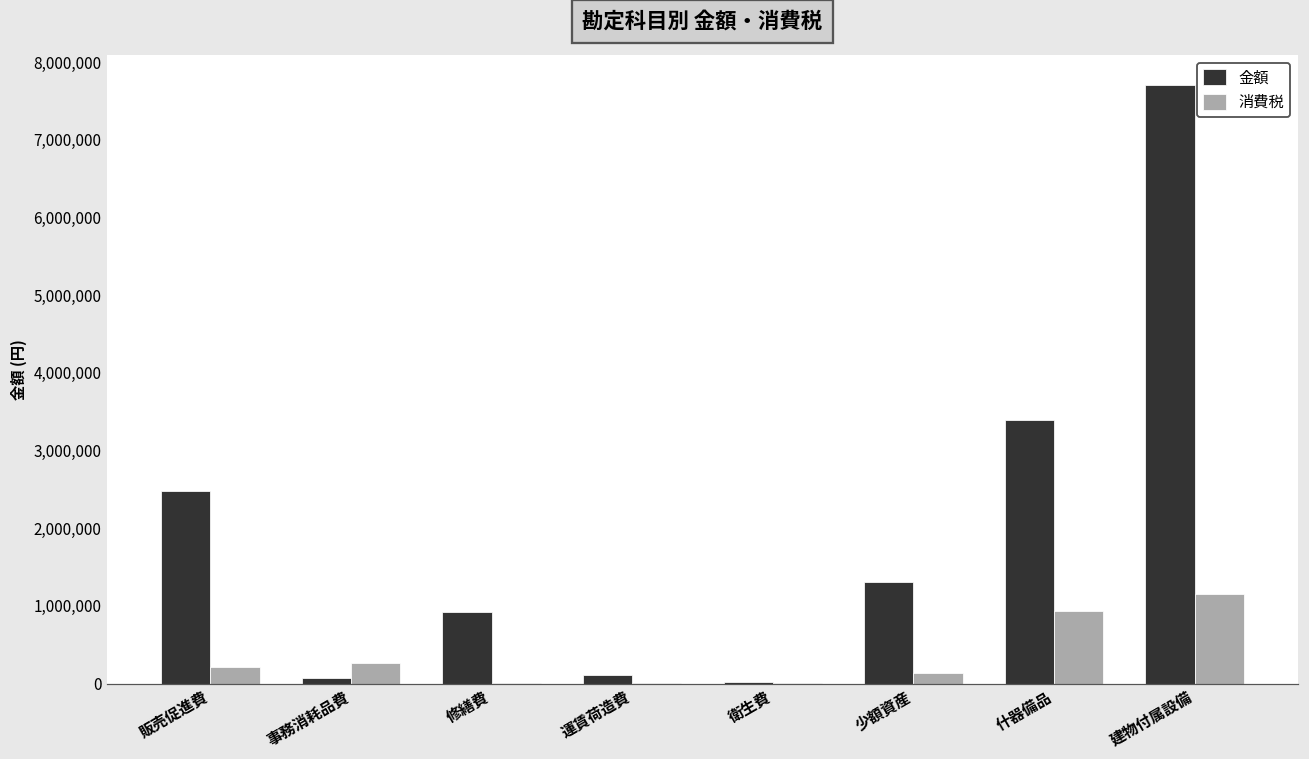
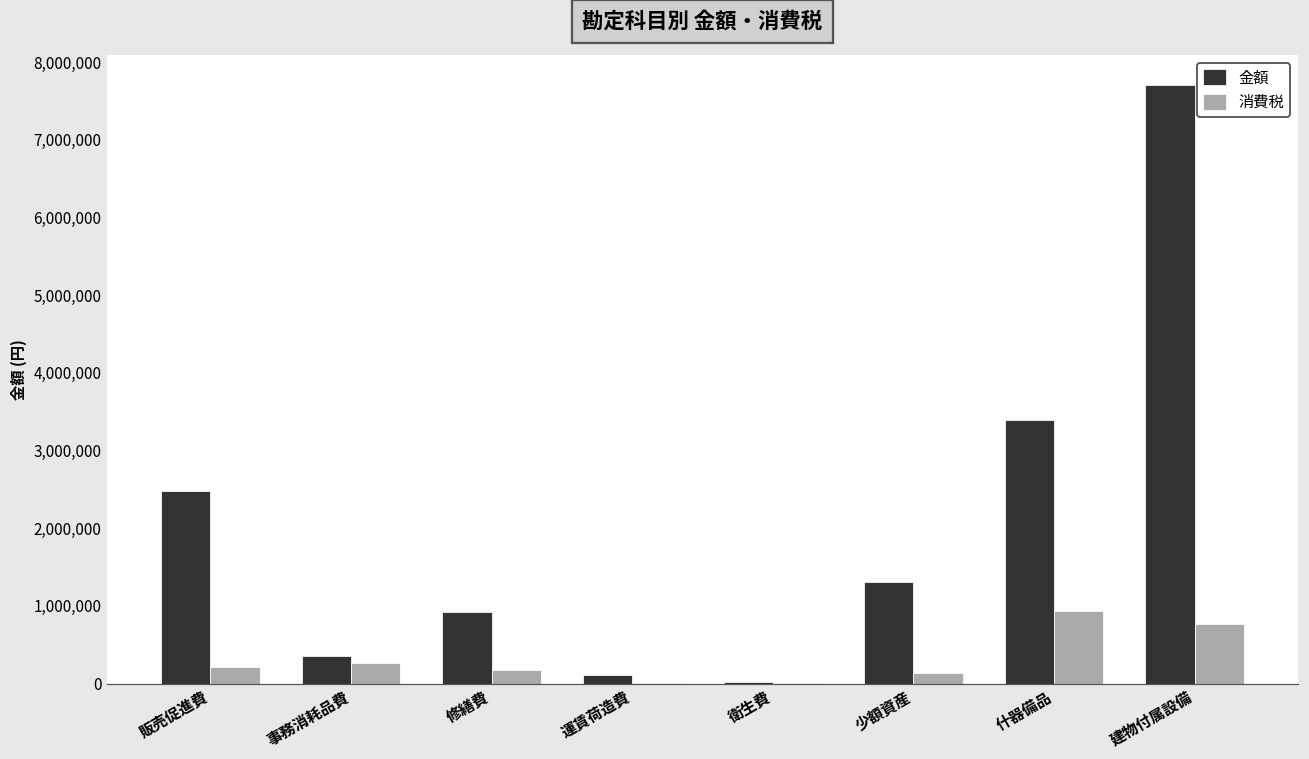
金額, 事務消耗品費: 100,000 -> 400,000
消費税, 修繕費: 0 -> 200,000
消費税, 建物付属設備: 1,100,000 -> 800,000
